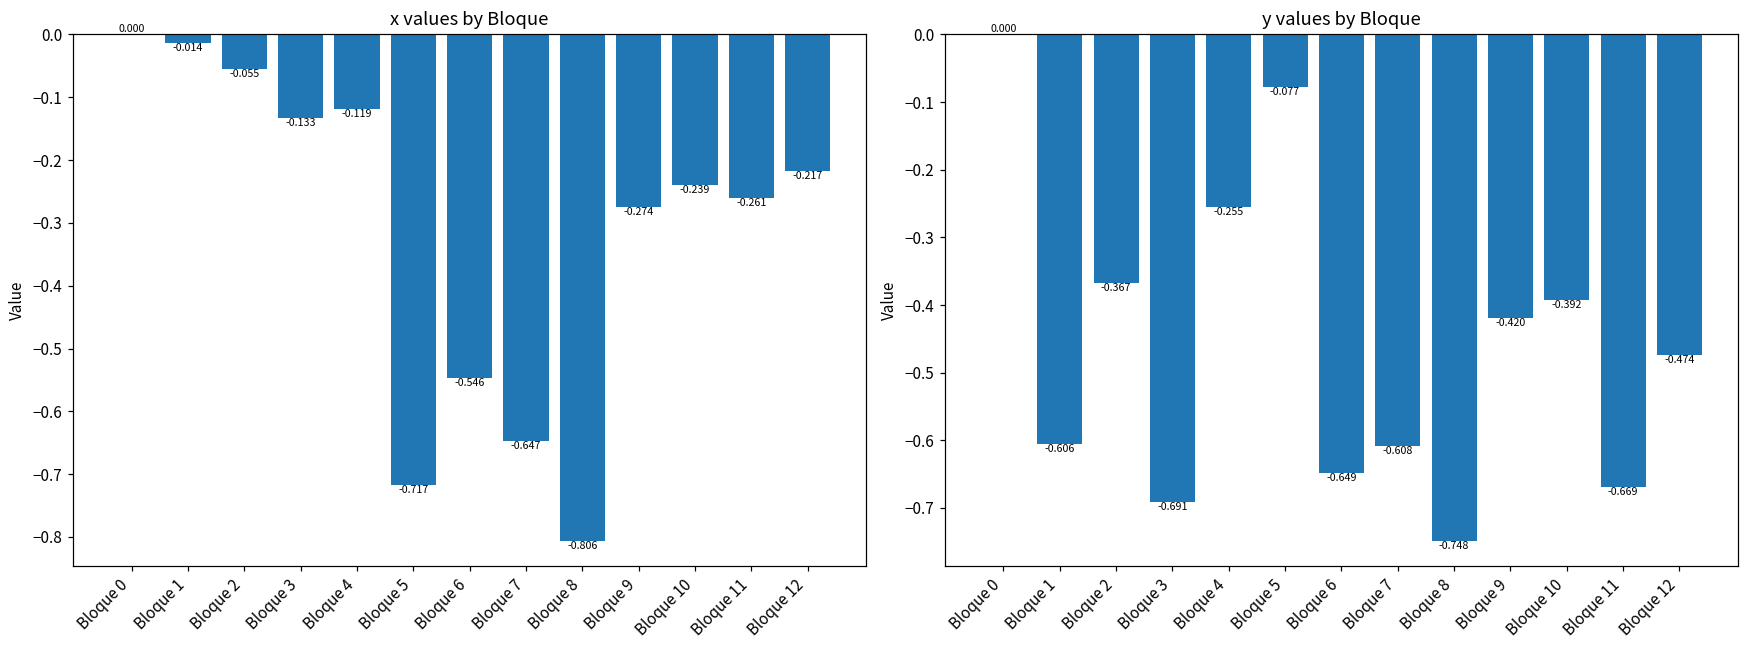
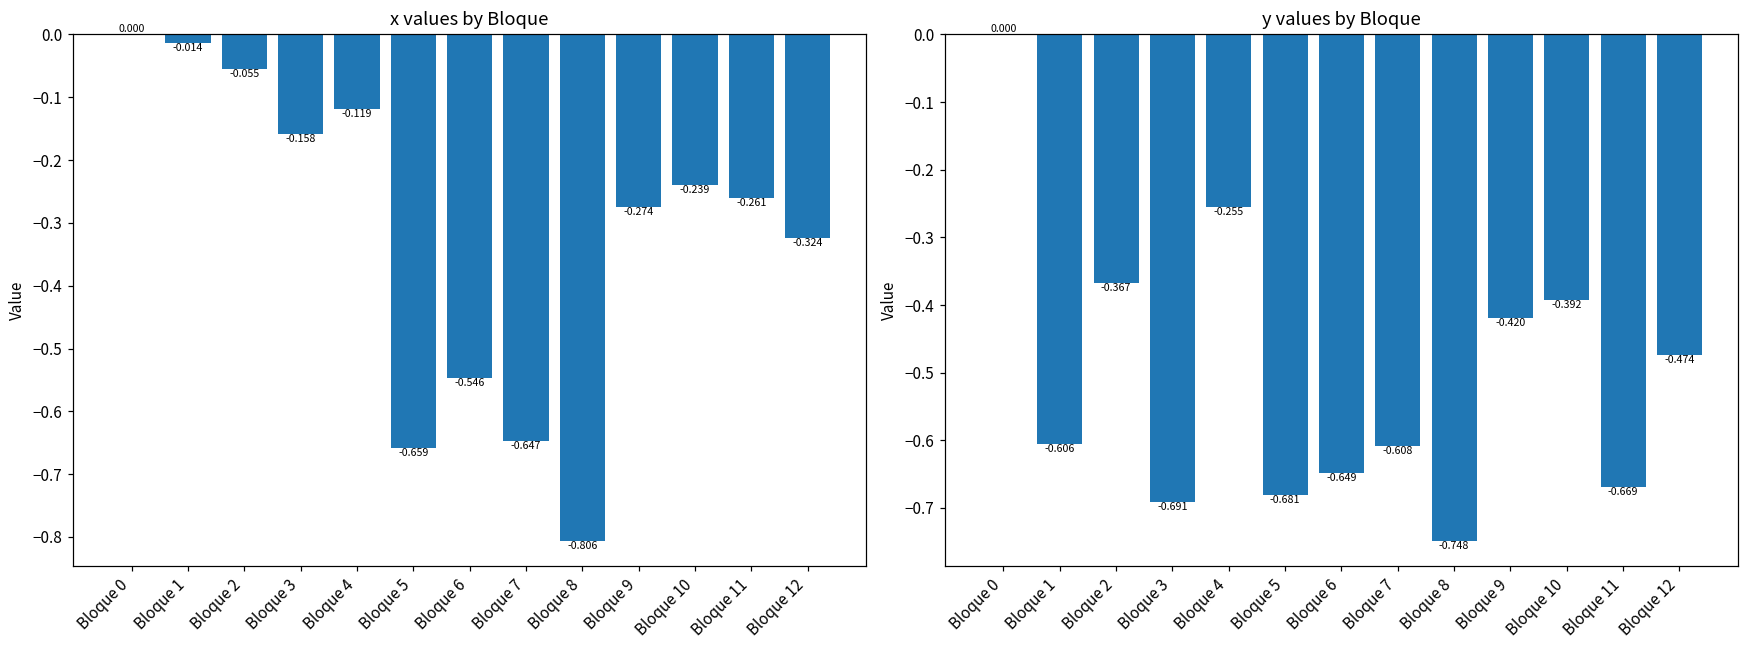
x values by Bloque, Bloque 3: -0.133 -> -0.158
x values by Bloque, Bloque 5: -0.717 -> -0.659
x values by Bloque, Bloque 12: -0.217 -> -0.324
y values by Bloque, Bloque 5: -0.077 -> -0.681
